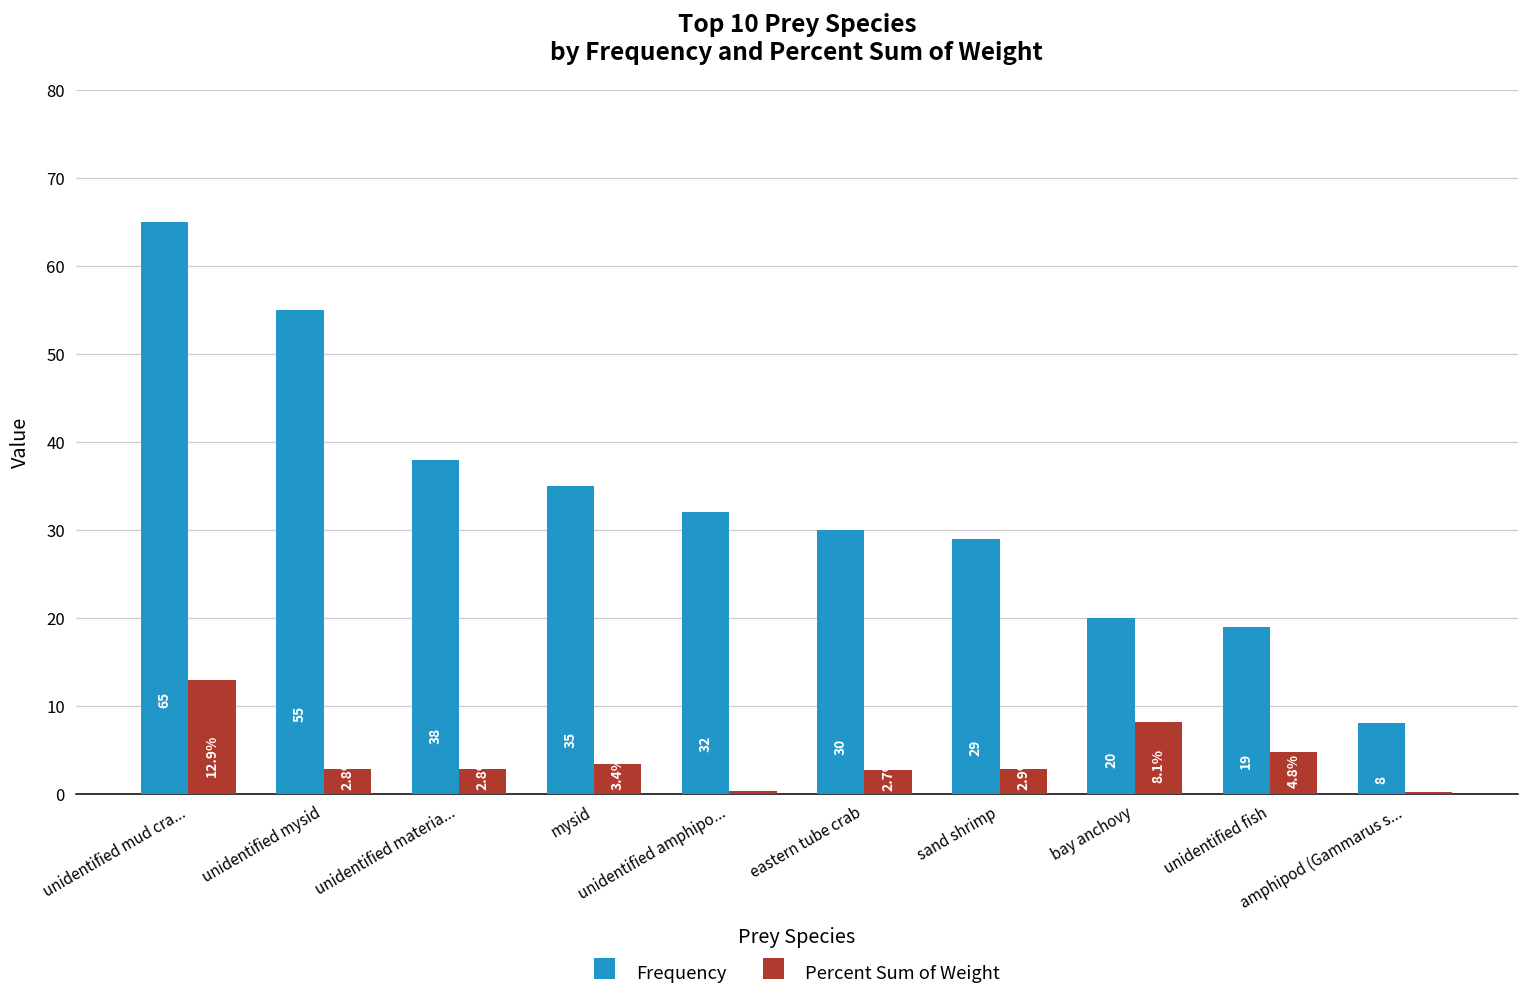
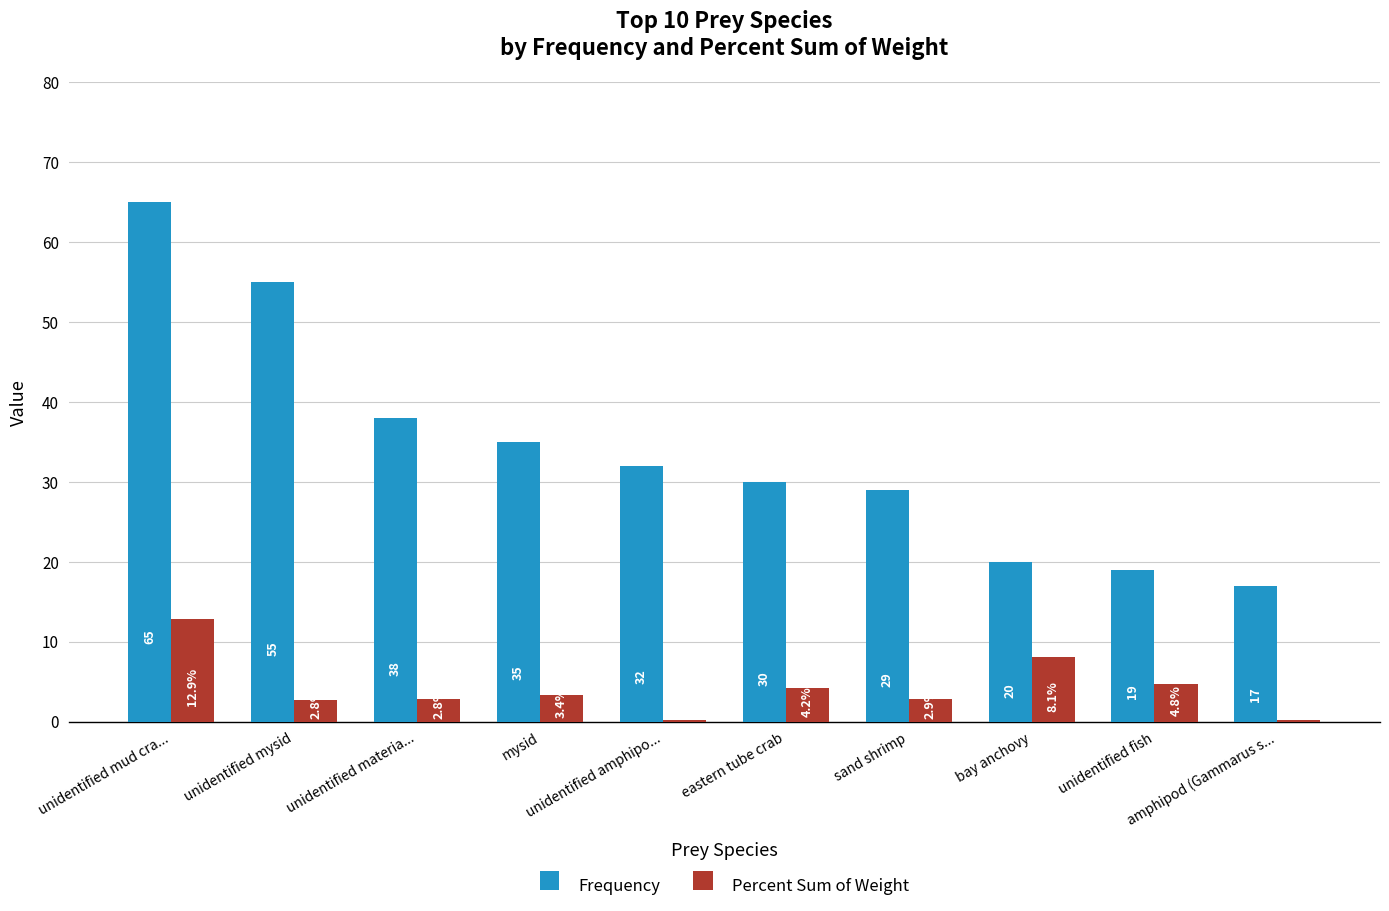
Percent Sum of Weight, eastern tube crab: 2.7% -> 4.2%
Frequency, amphipod (Gammarus s...: 8 -> 17
